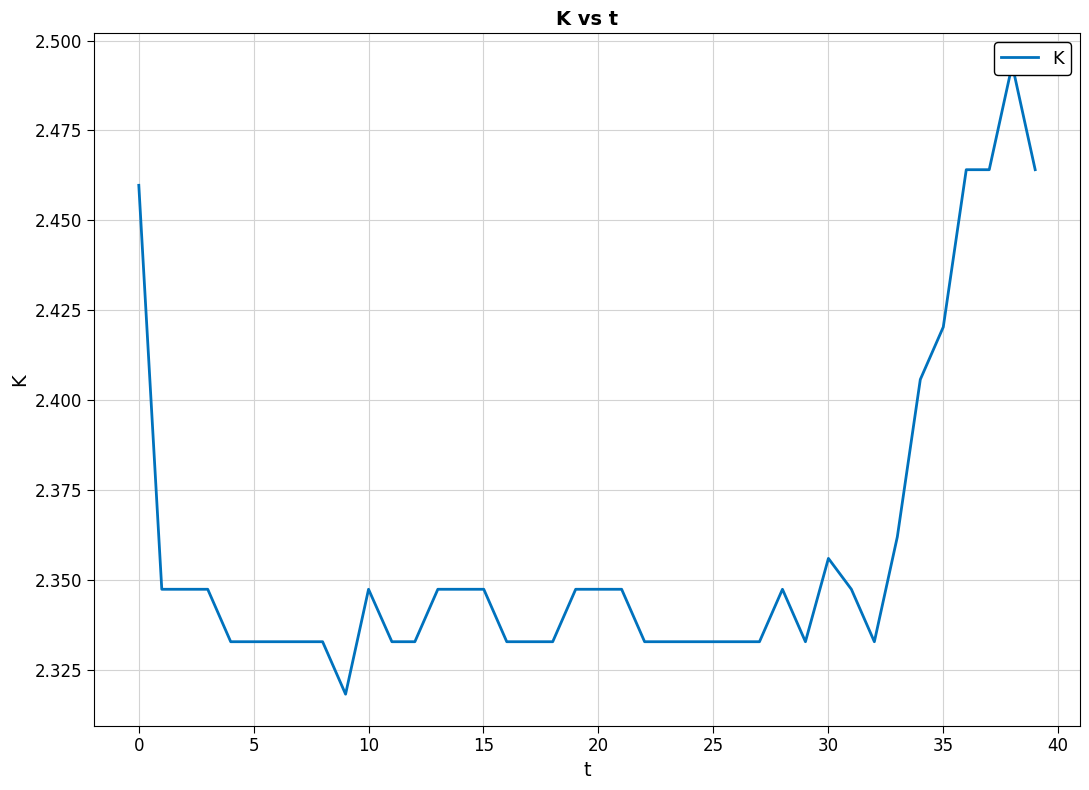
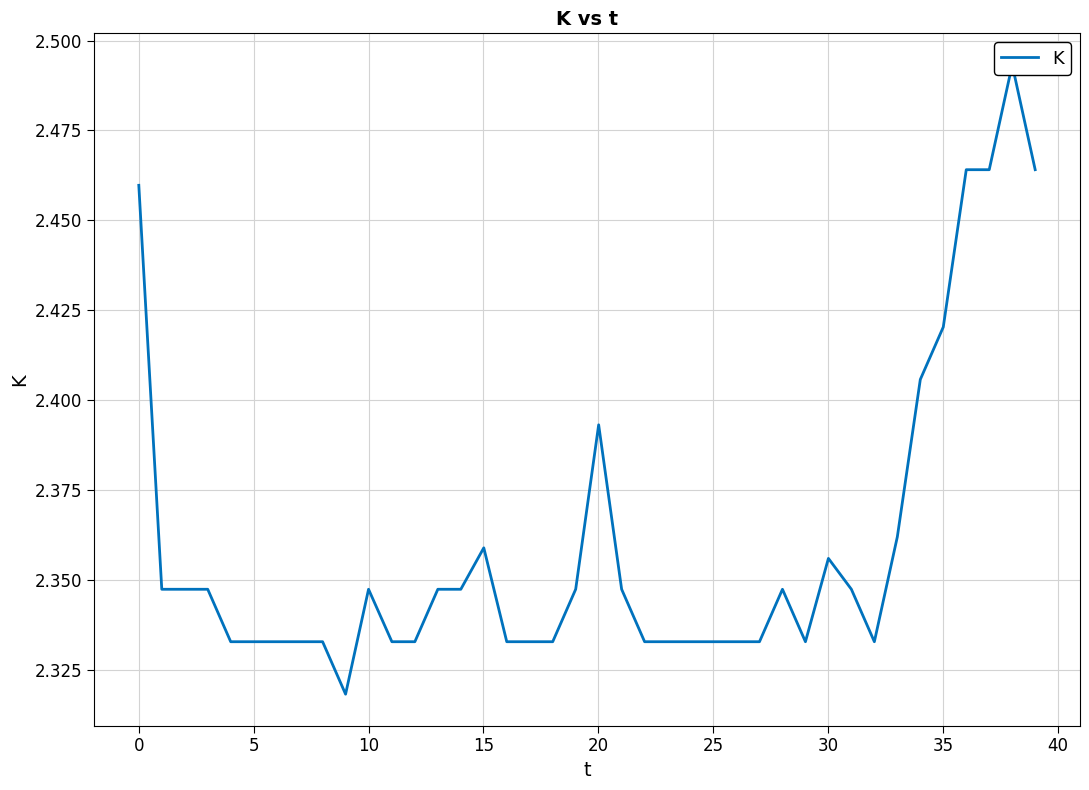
15: 2.347 -> 2.359
20: 2.347 -> 2.393
